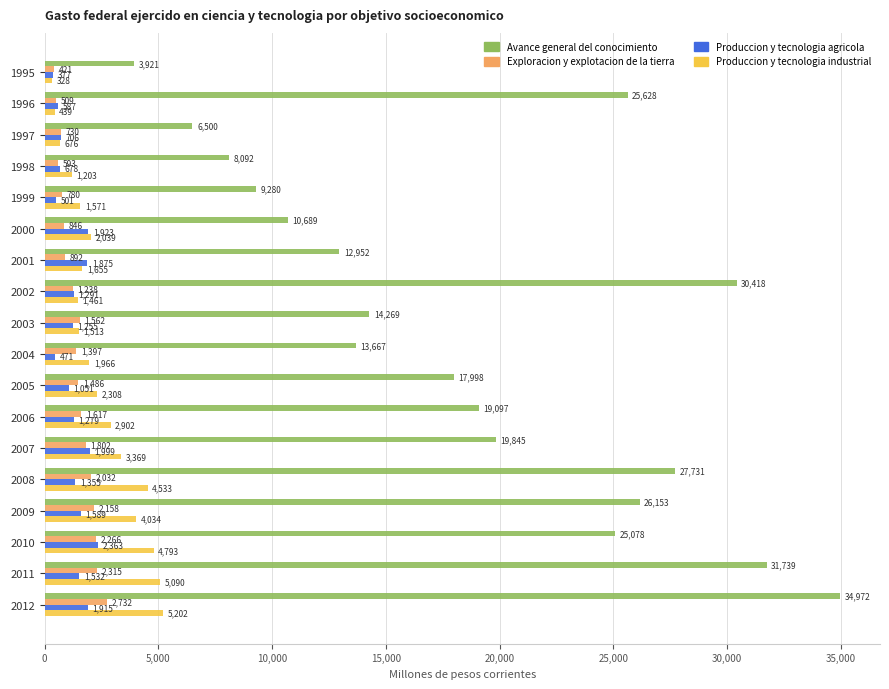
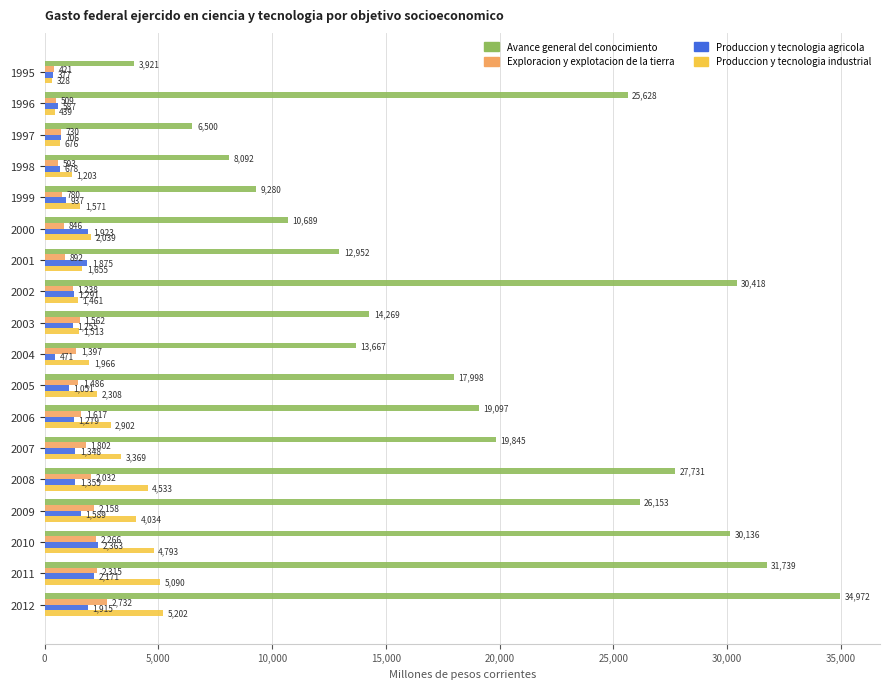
Produccion y tecnologia agricola, 1999: 501 -> 937
Produccion y tecnologia agricola, 2007: 1,999 -> 1,348
Avance general del conocimiento, 2010: 25,078 -> 30,136
Produccion y tecnologia agricola, 2011: 1,532 -> 2,171
